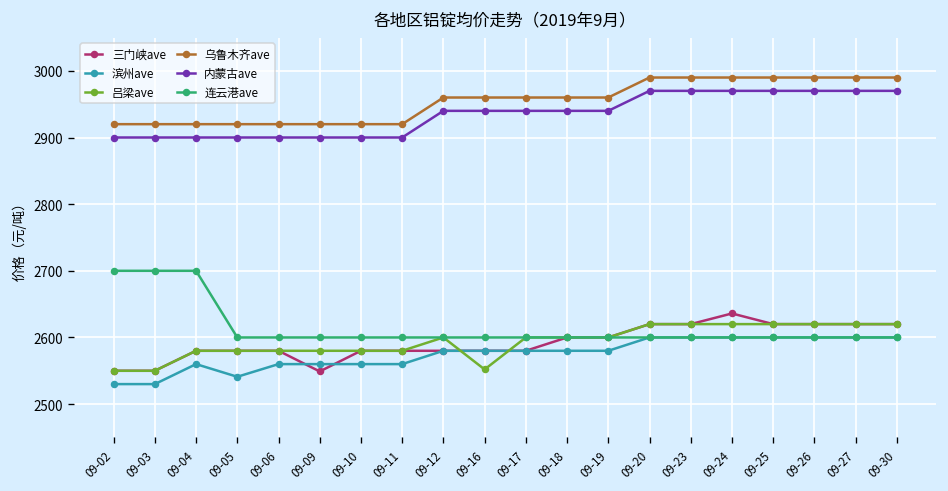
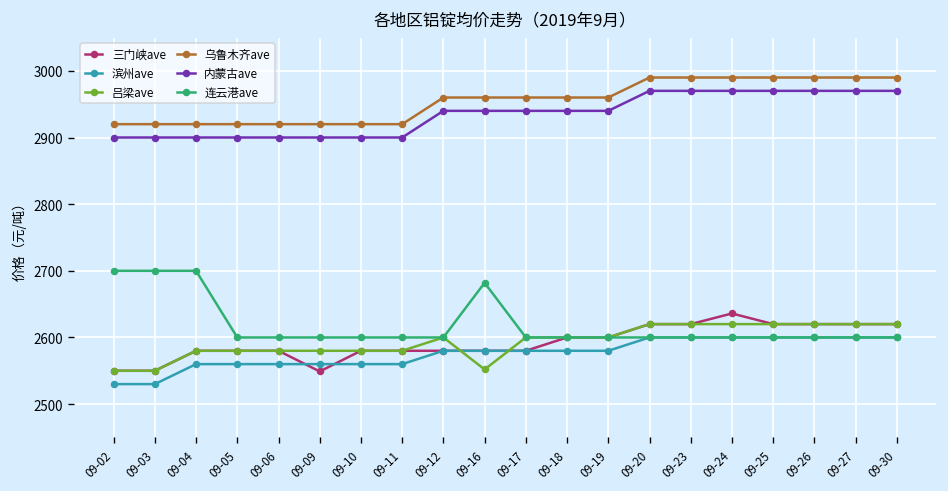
滨州ave, 09-05: 2540 -> 2560
连云港ave, 09-16: 2600 -> 2680
